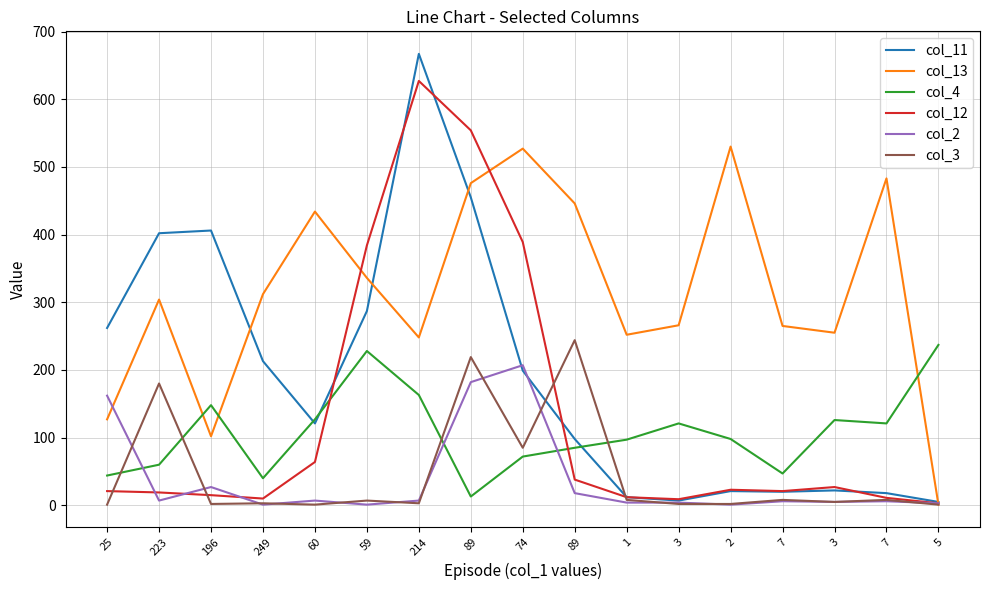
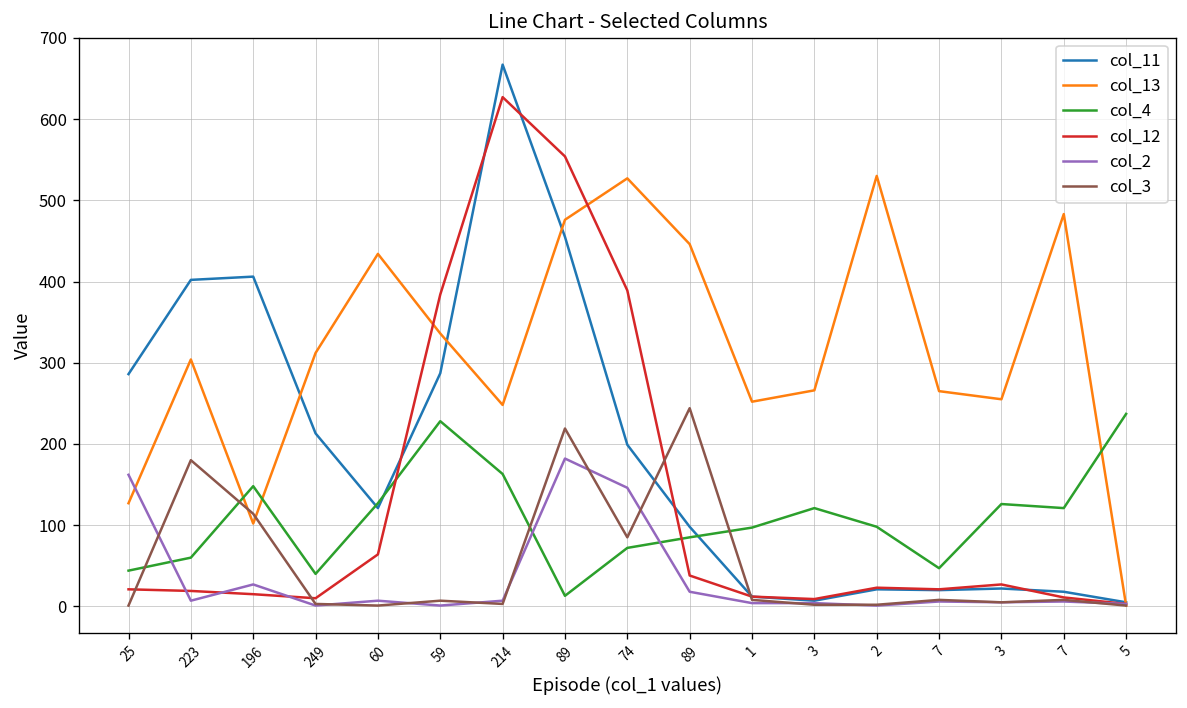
col_11, 25: 260 -> 290
col_3, 196: 0 -> 110
col_2, 74: 210 -> 150
